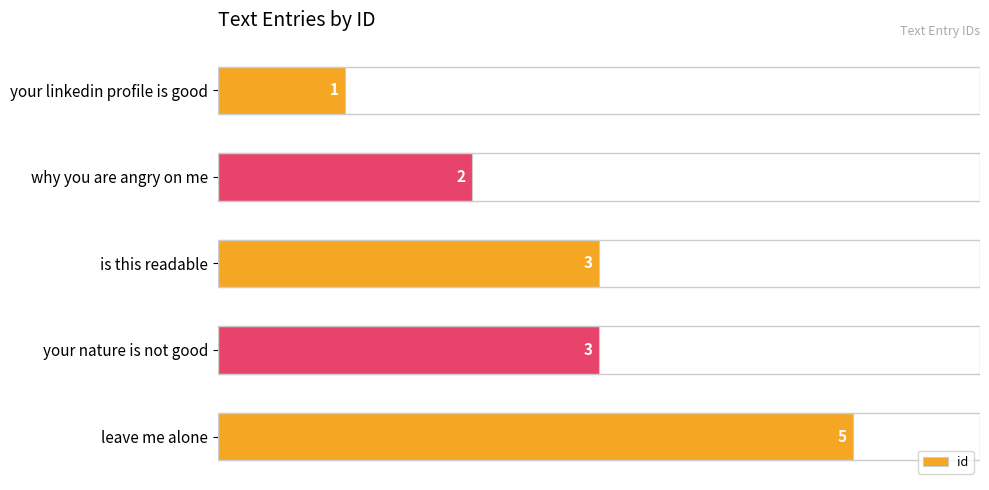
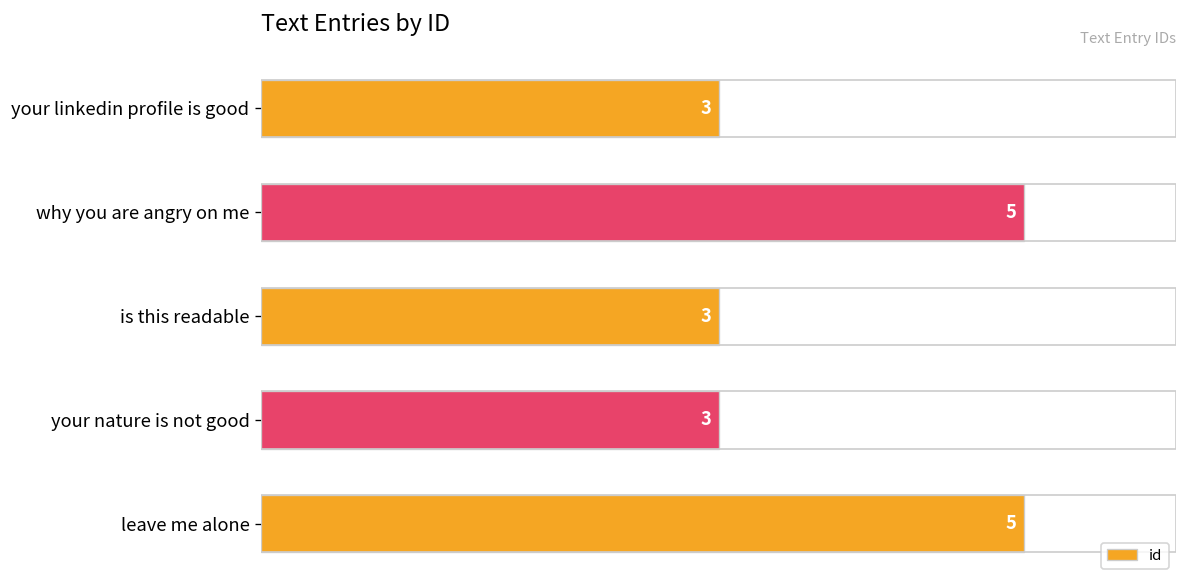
your linkedin profile is good: 1 -> 3
why you are angry on me: 2 -> 5
